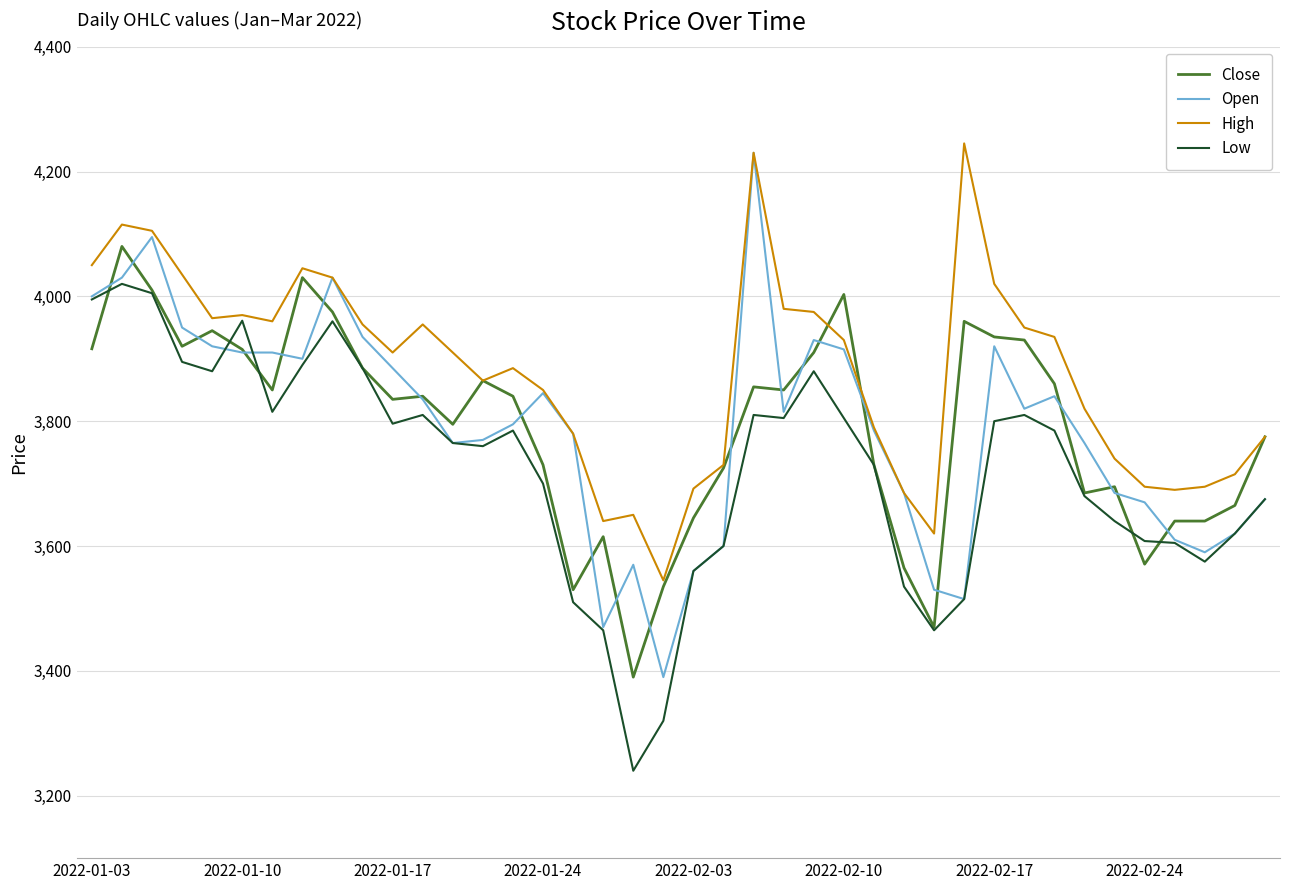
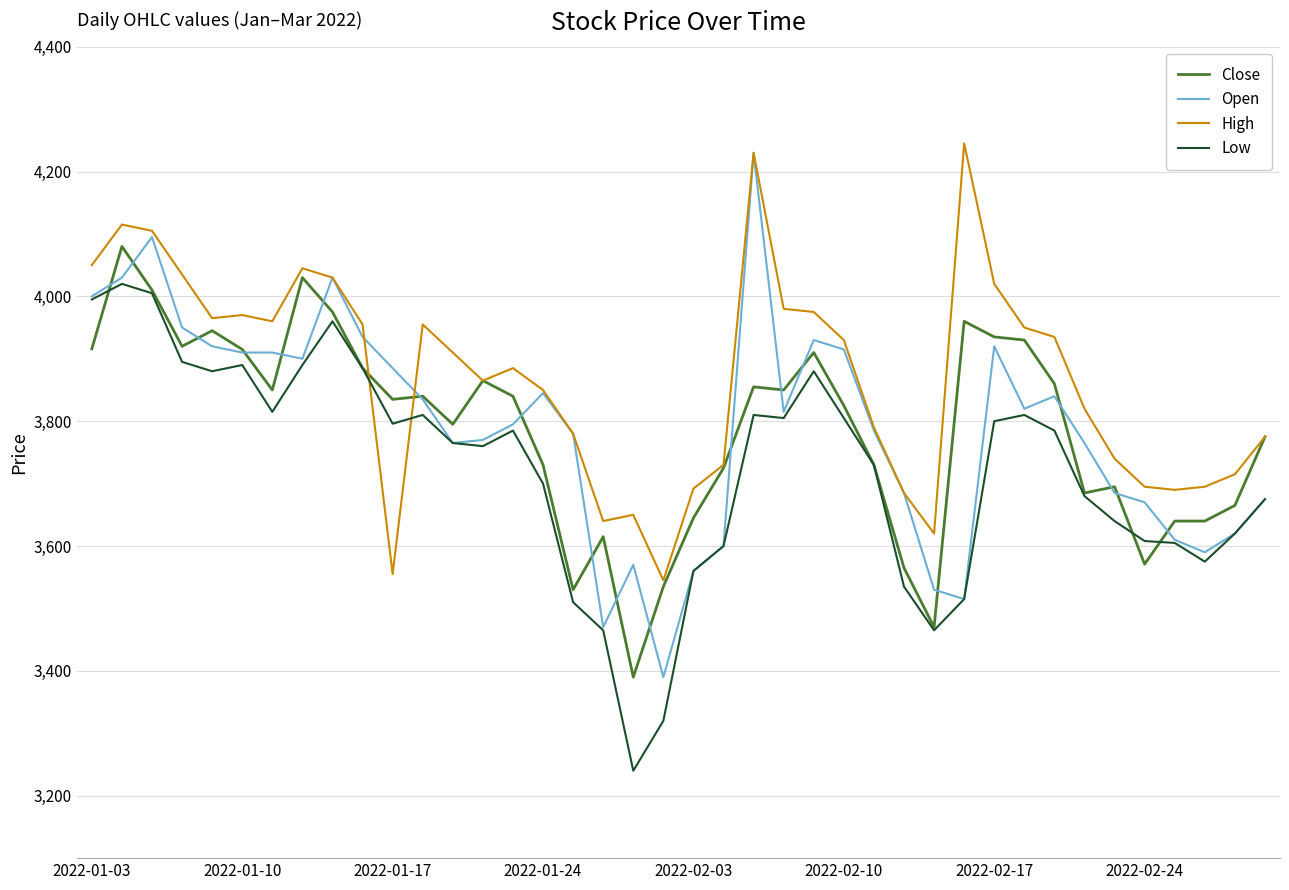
Low, 2022-01-10: 3,960 -> 3,890
High, 2022-01-17: 3,910 -> 3,560
Close, 2022-02-10: 4,000 -> 3,830
